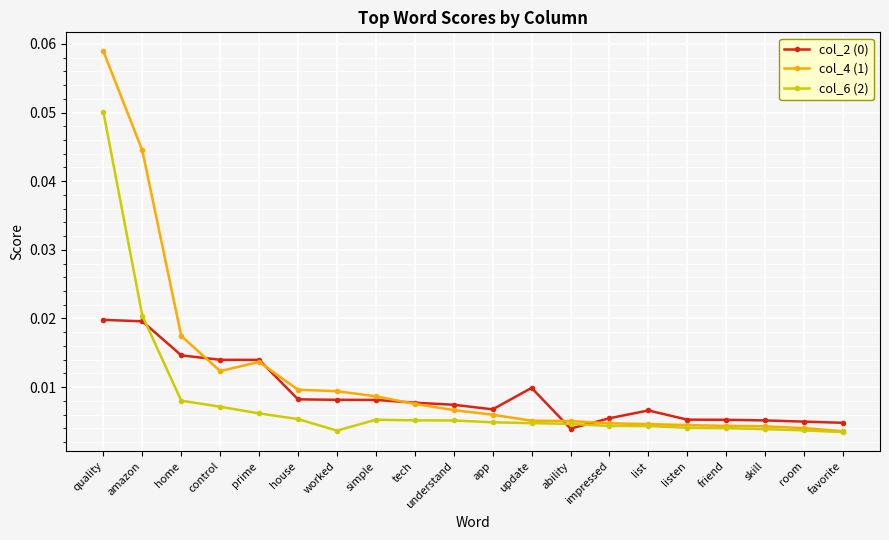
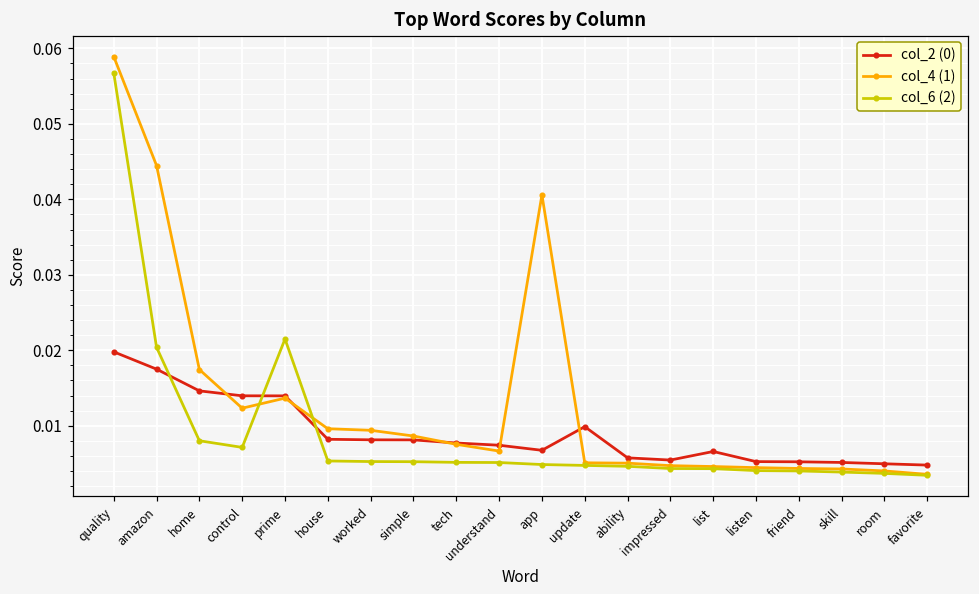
col_6 (2), quality: 0.050 -> 0.057
col_2 (0), amazon: 0.020 -> 0.018
col_6 (2), prime: 0.006 -> 0.021
col_6 (2), worked: 0.004 -> 0.005
col_4 (1), app: 0.006 -> 0.041
col_2 (0), ability: 0.004 -> 0.006
